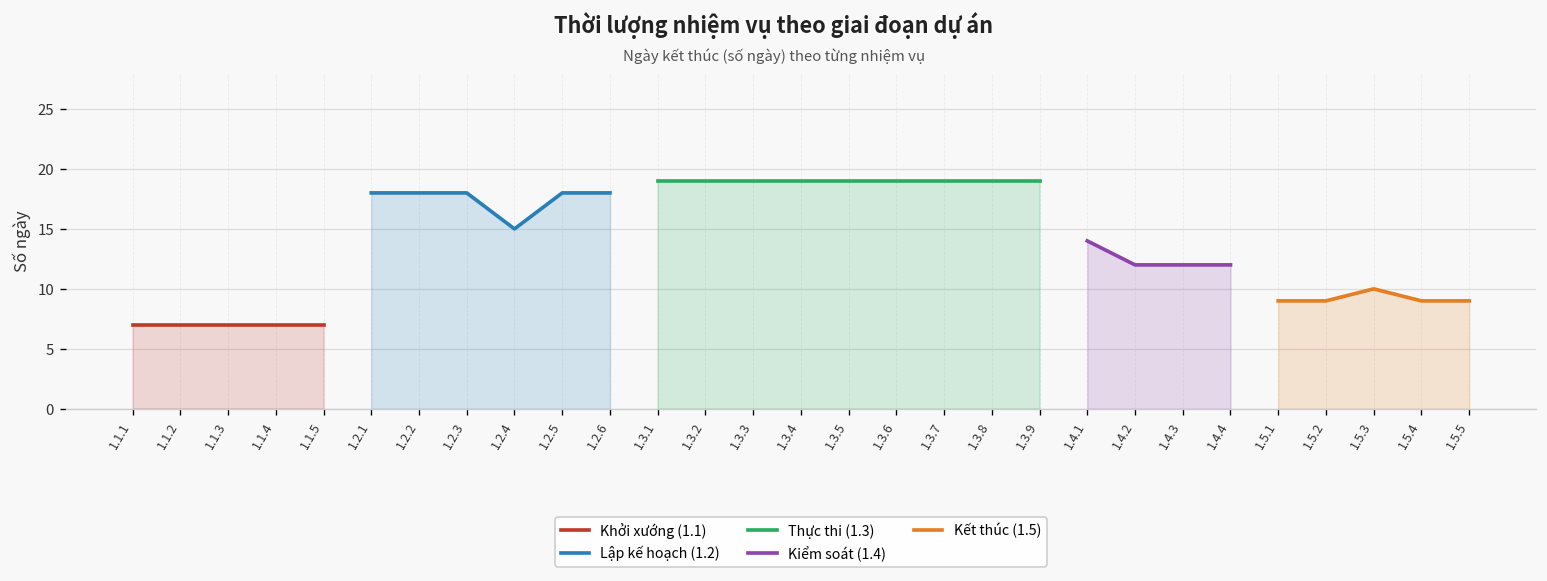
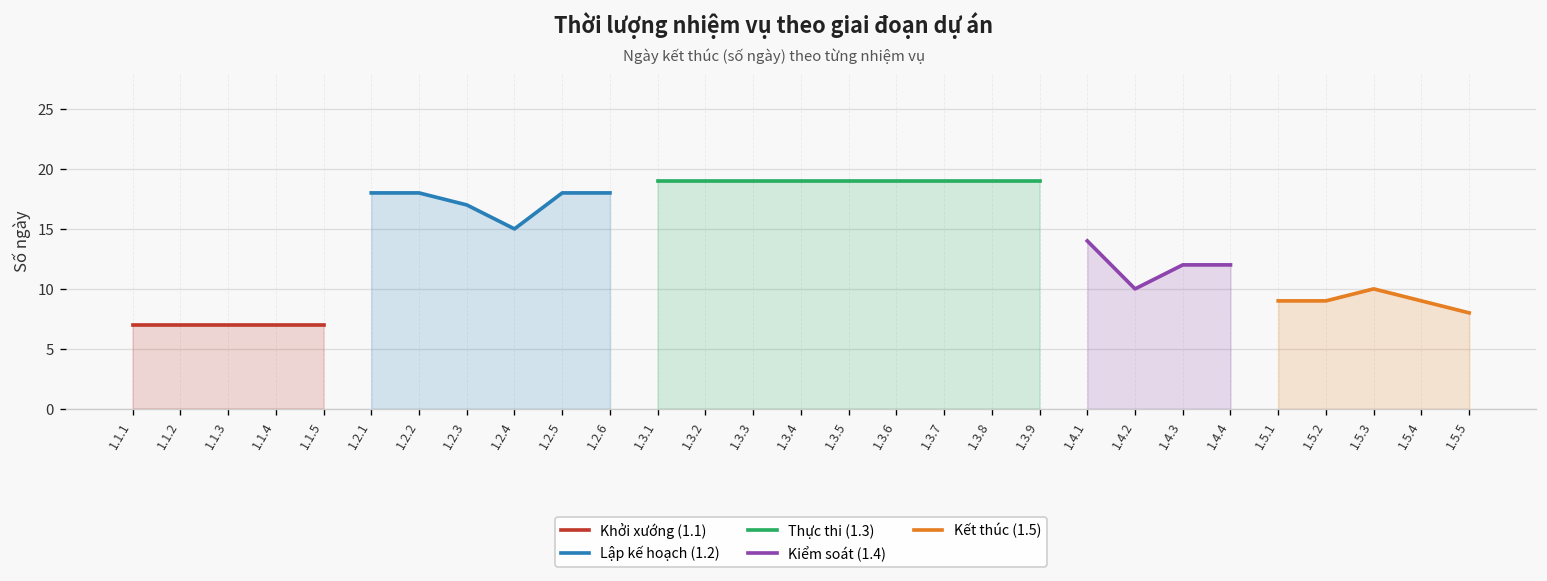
Lập kế hoạch (1.2), 1.2.3: 18 -> 17
Kiểm soát (1.4), 1.4.2: 12 -> 10
Kết thúc (1.5), 1.5.5: 9 -> 8
